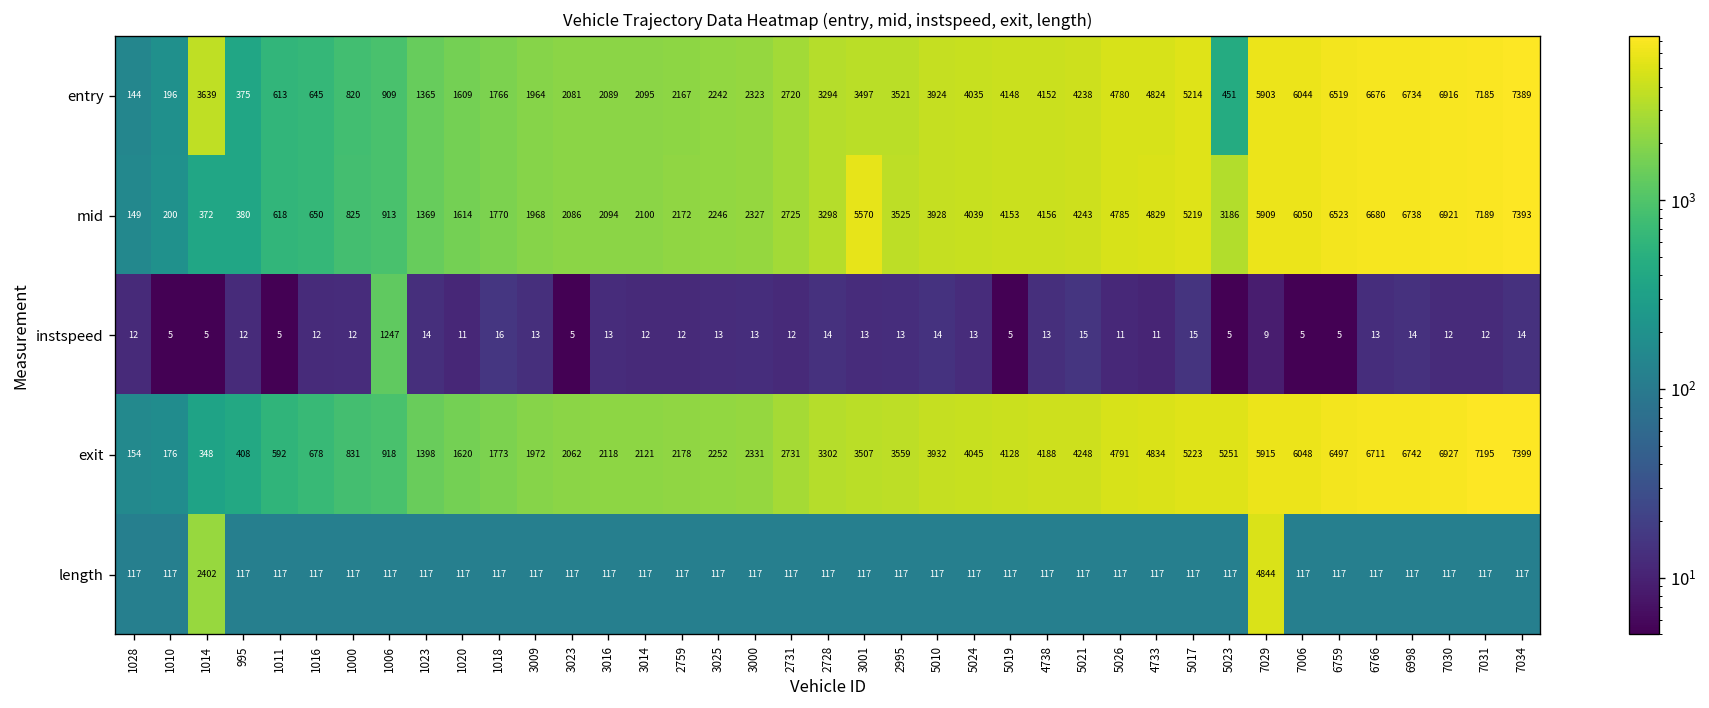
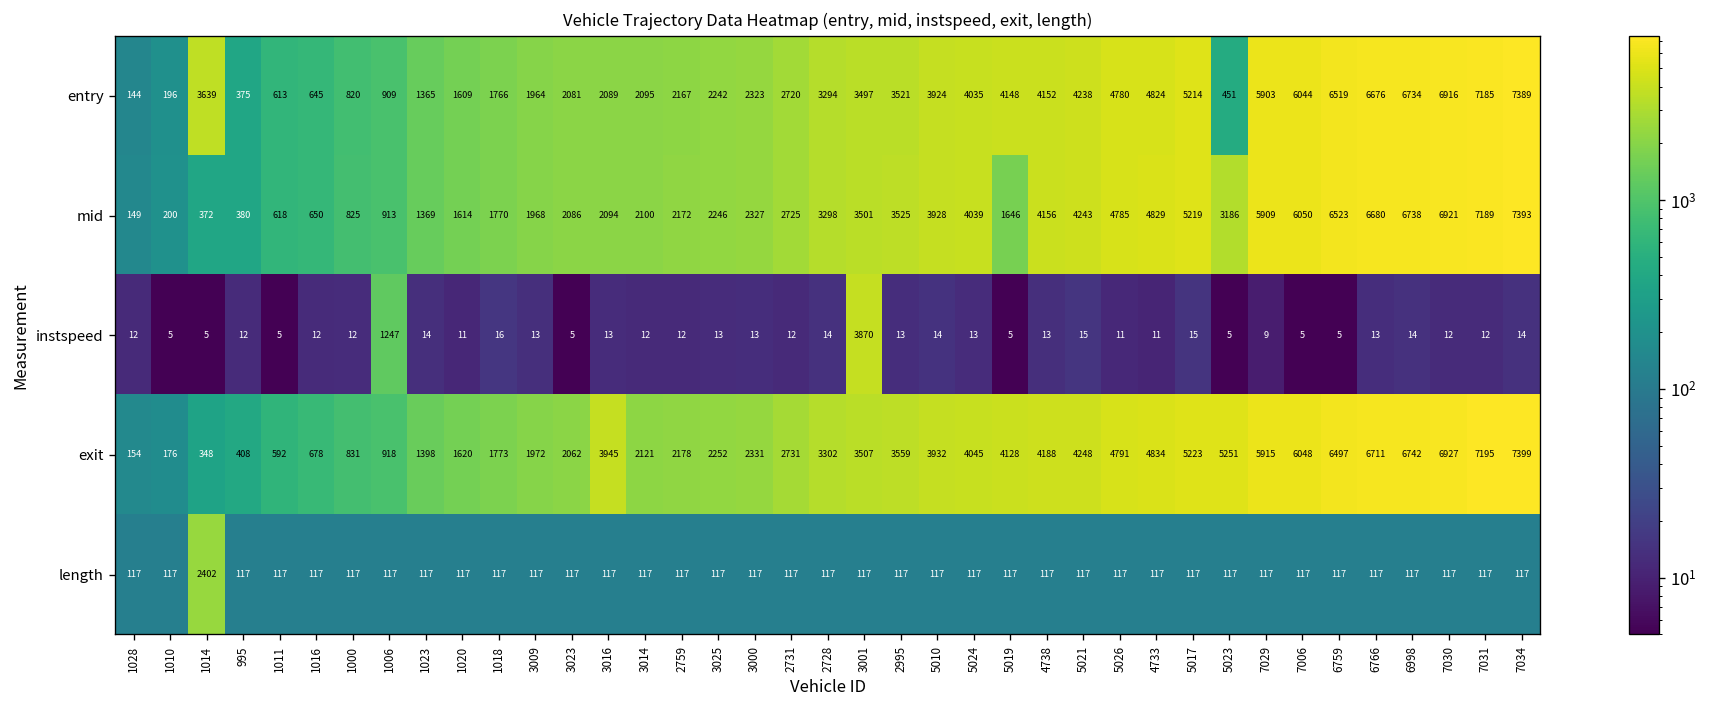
mid, 3001: 5570 -> 3501
mid, 5019: 4153 -> 1646
instspeed, 3001: 13 -> 3870
exit, 3016: 2118 -> 3945
length, 7029: 4844 -> 117
